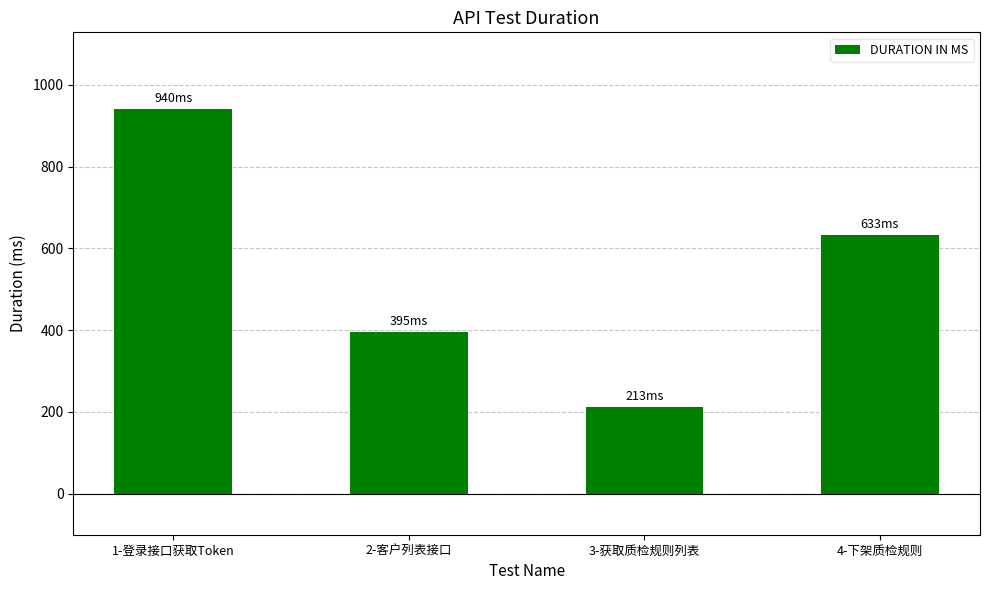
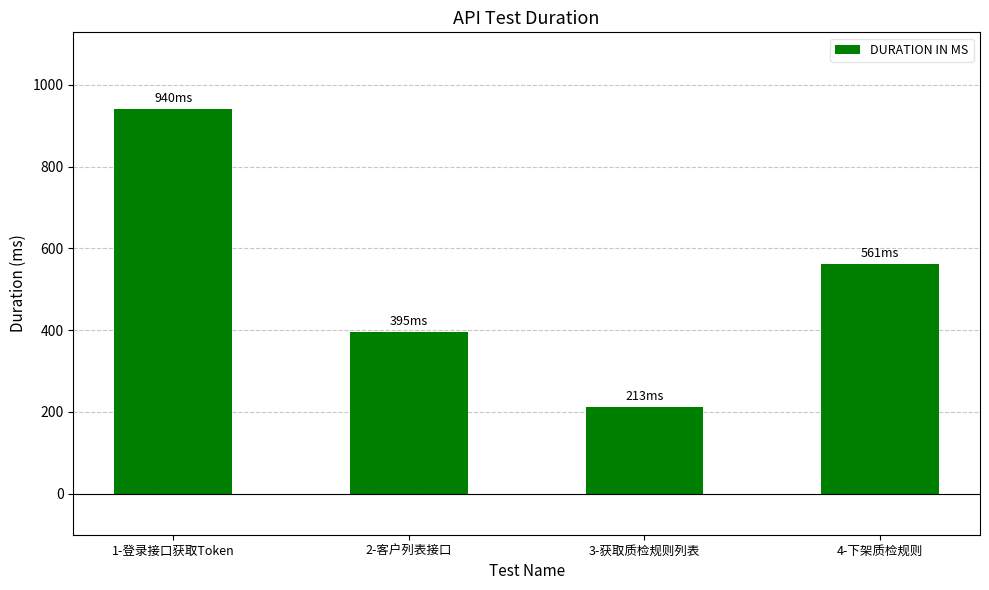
4-下架质检规则: 633 -> 561
